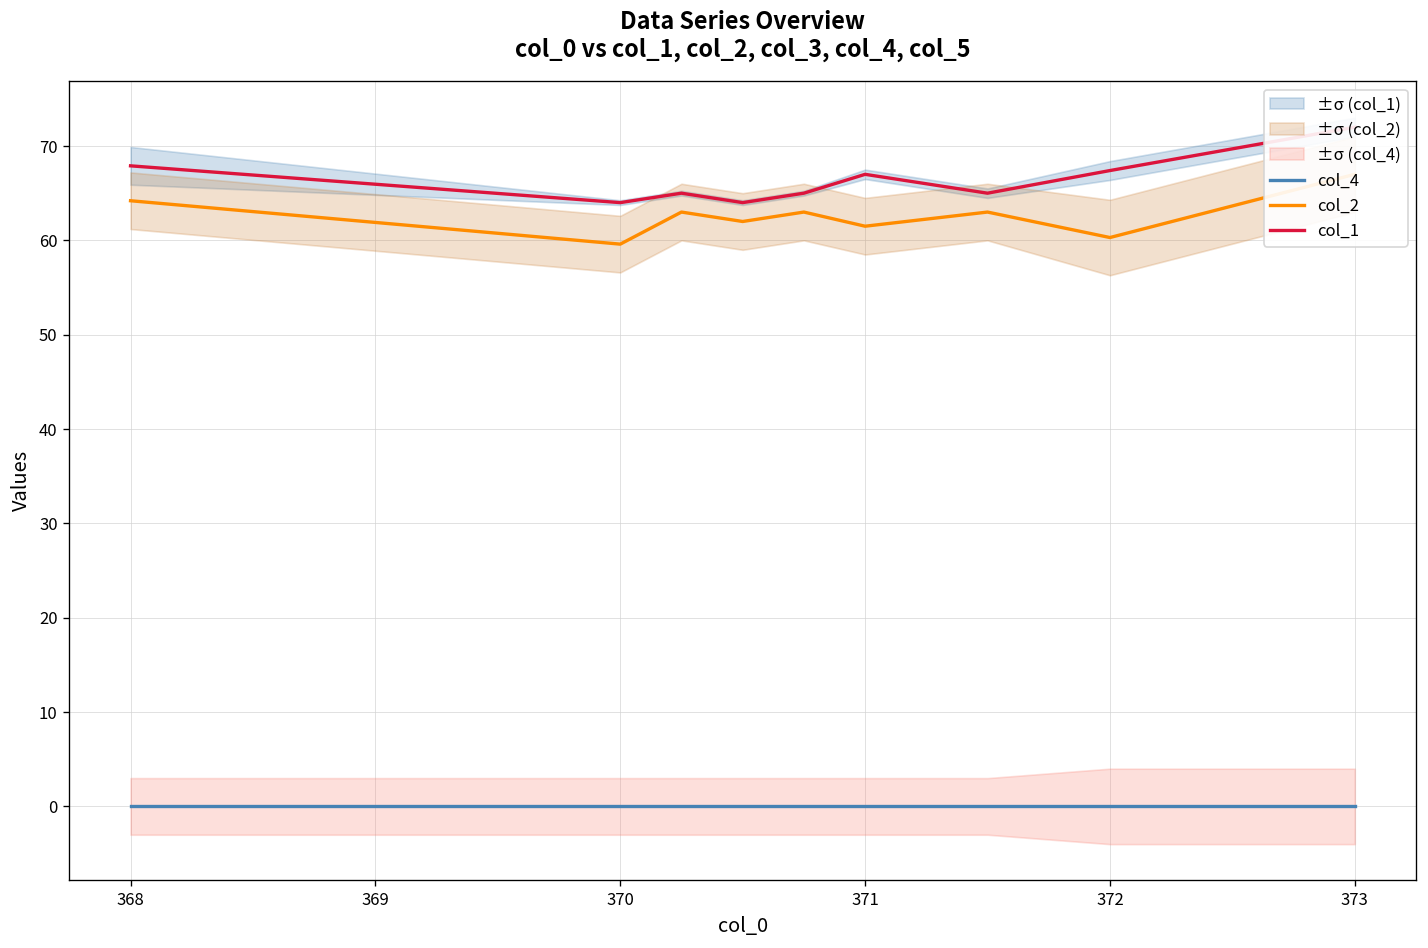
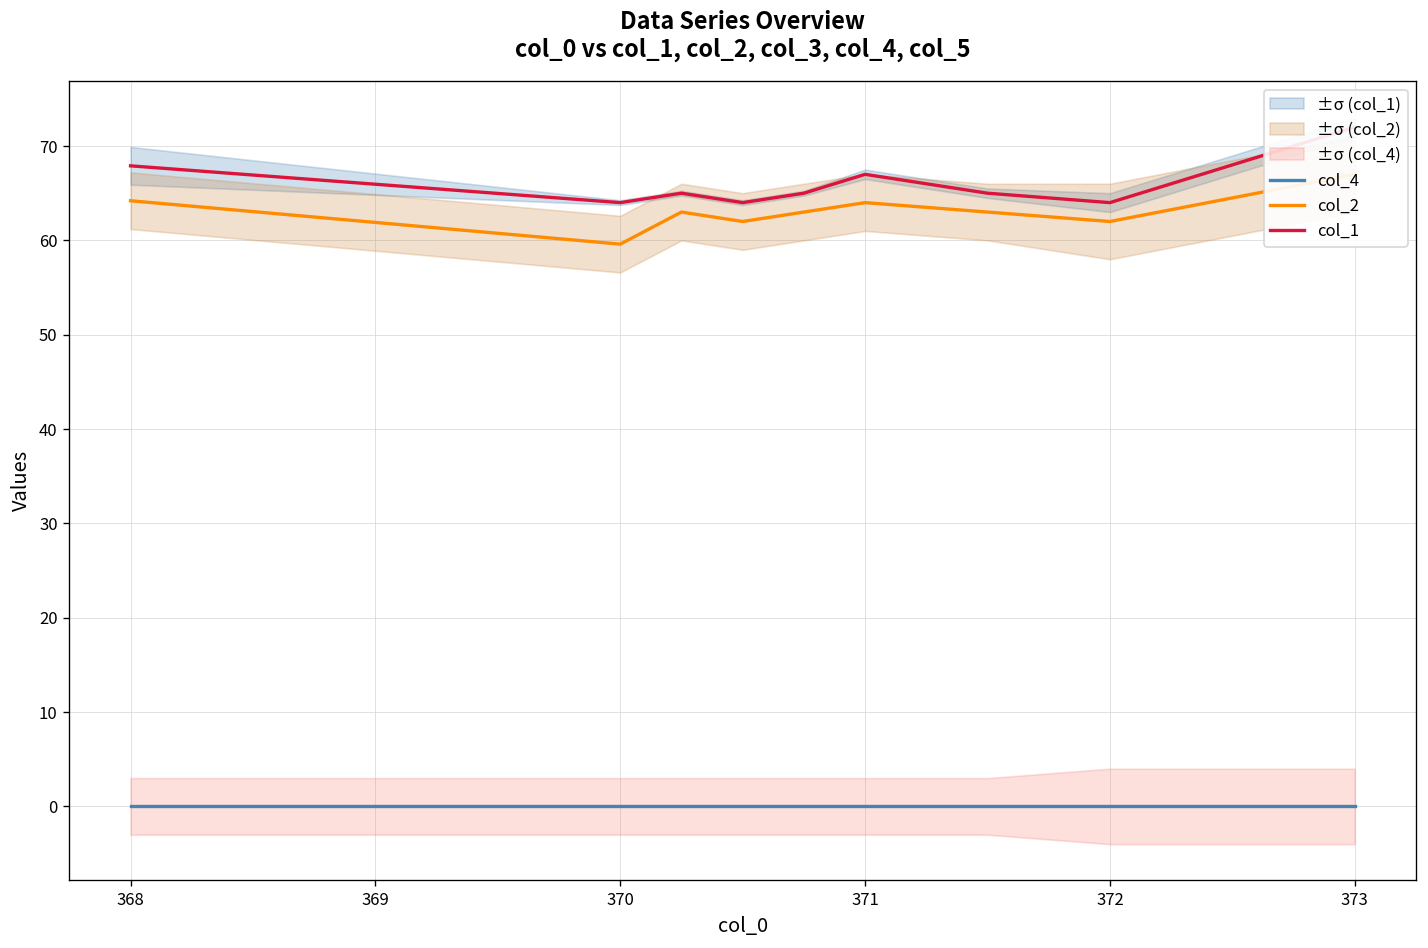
col_2, 371: 62 -> 64
col_2, 372: 60 -> 62
col_1, 372: 67 -> 64
